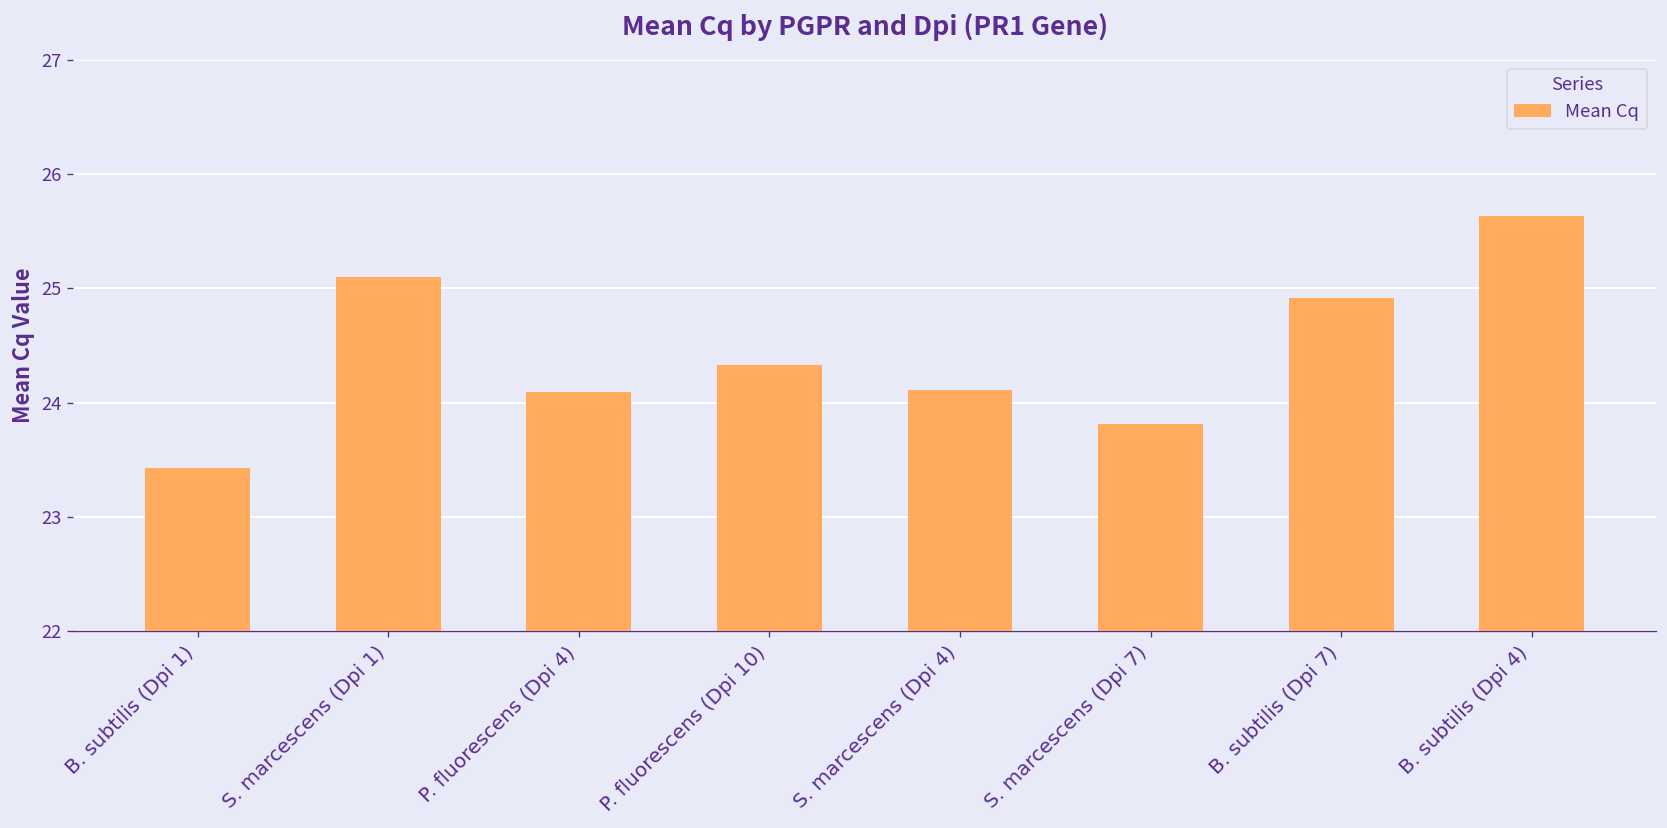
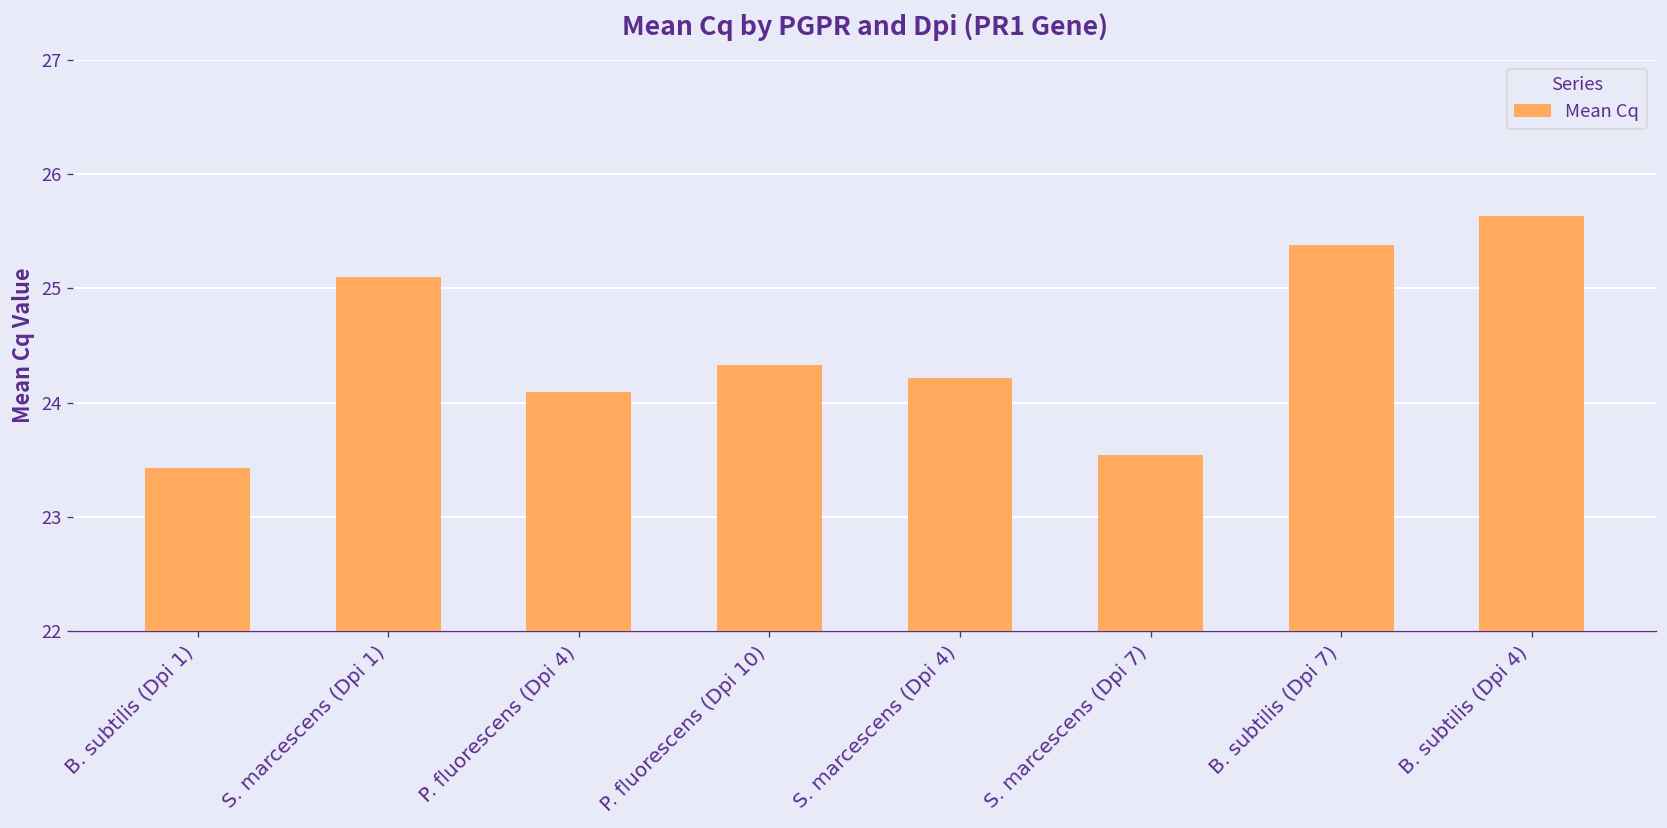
S. marcescens (Dpi 4): 24.1 -> 24.2
S. marcescens (Dpi 7): 23.8 -> 23.5
B. subtilis (Dpi 7): 24.9 -> 25.4
